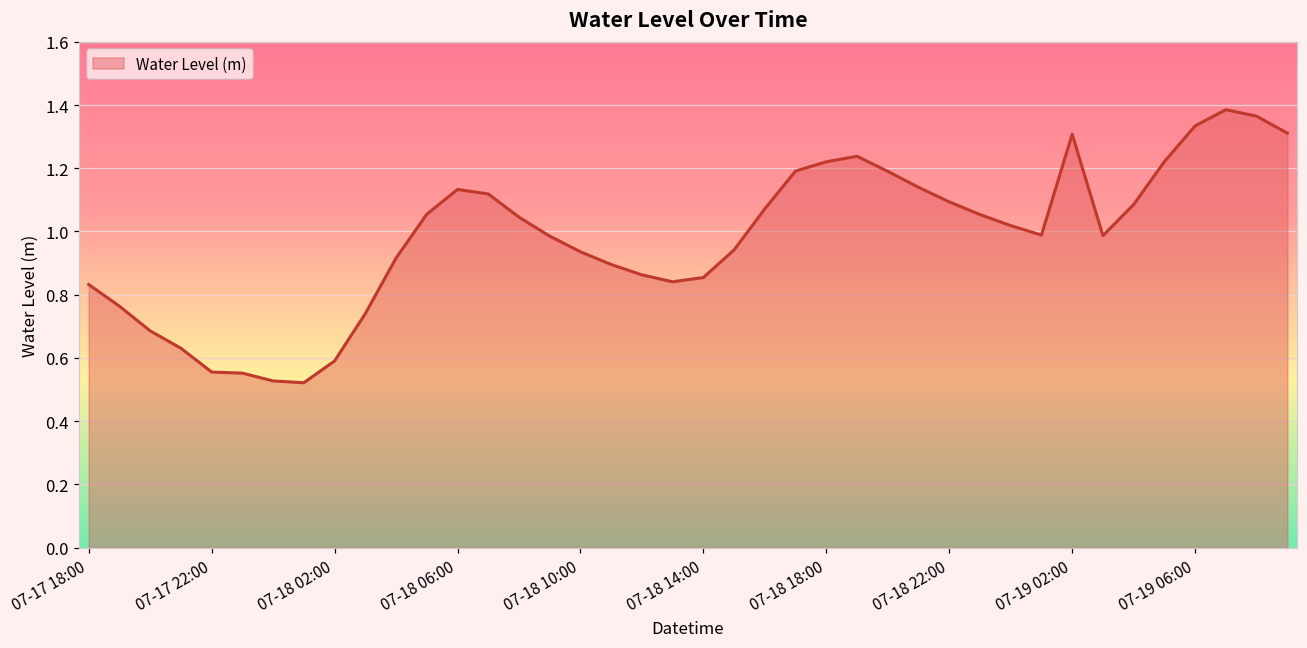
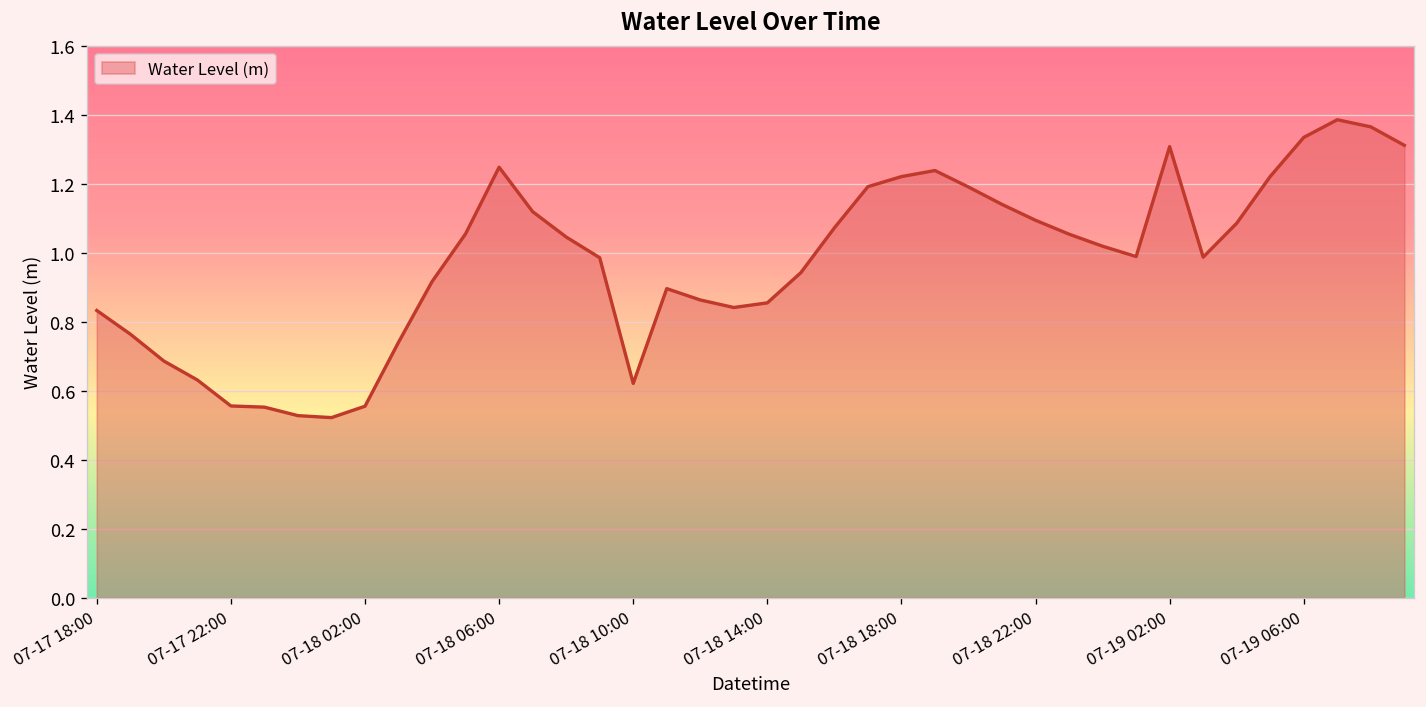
07-18 02:00: 0.59 -> 0.55
07-18 06:00: 1.13 -> 1.25
07-18 10:00: 0.94 -> 0.62
